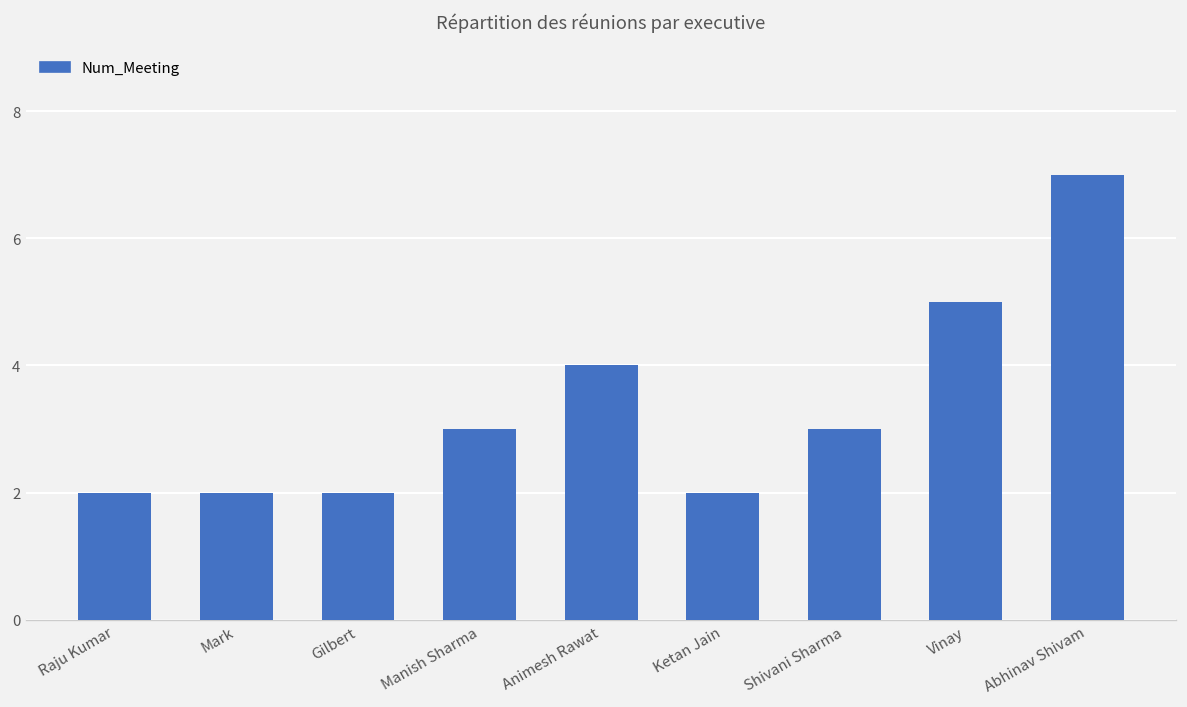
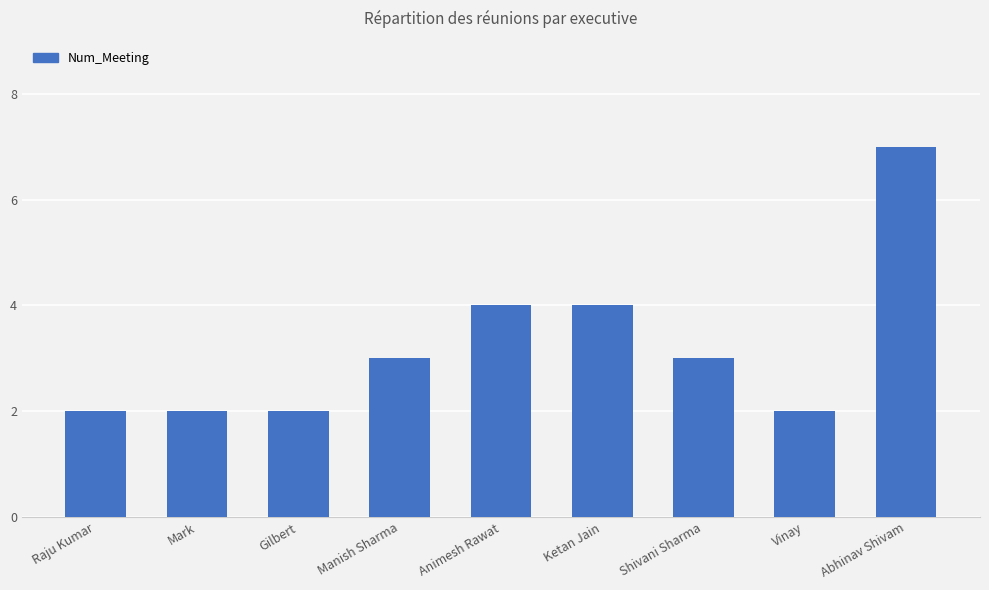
Ketan Jain: 2 -> 4
Vinay: 5 -> 2
